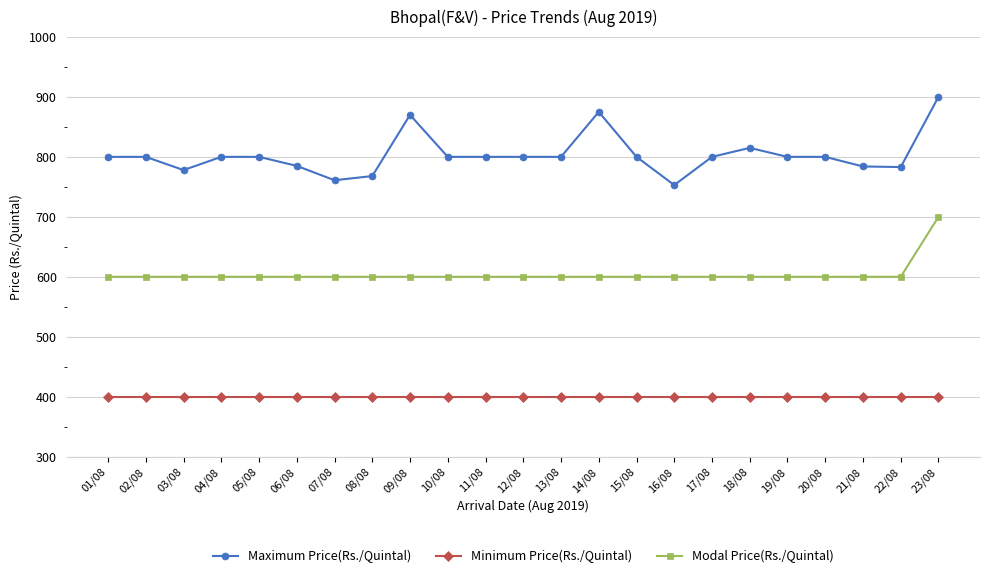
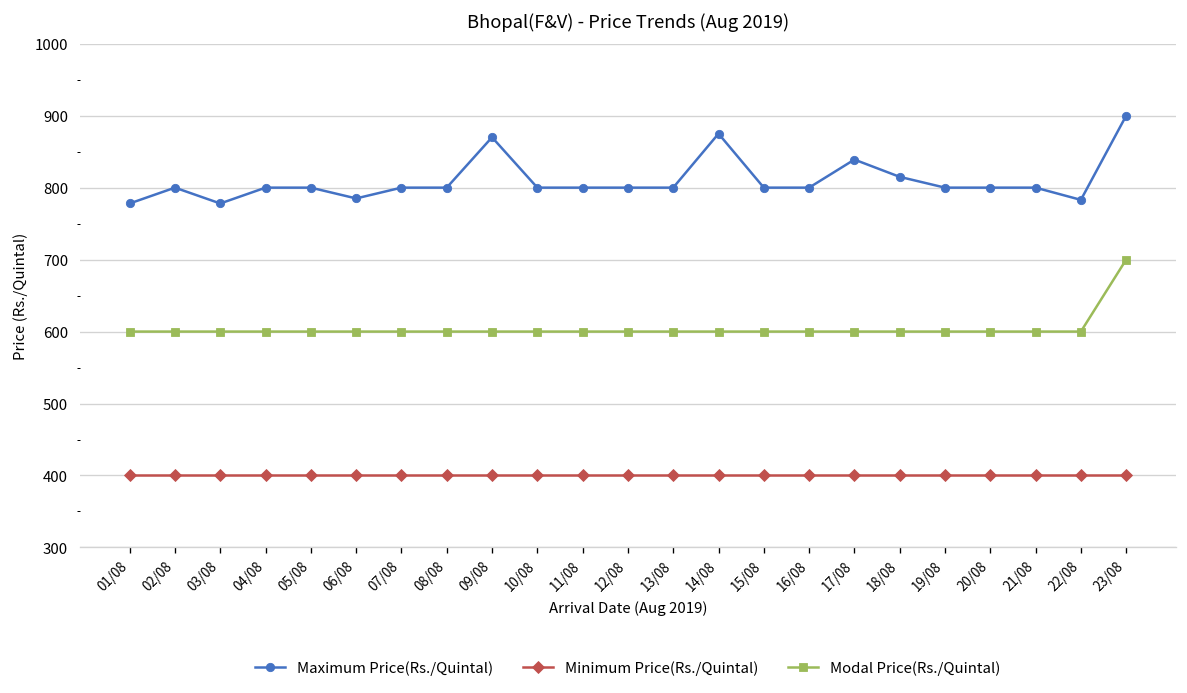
Maximum Price(Rs./Quintal), 01/08: 800 -> 780
Maximum Price(Rs./Quintal), 07/08: 760 -> 800
Maximum Price(Rs./Quintal), 08/08: 770 -> 800
Maximum Price(Rs./Quintal), 16/08: 750 -> 800
Maximum Price(Rs./Quintal), 17/08: 800 -> 840
Maximum Price(Rs./Quintal), 21/08: 780 -> 800
